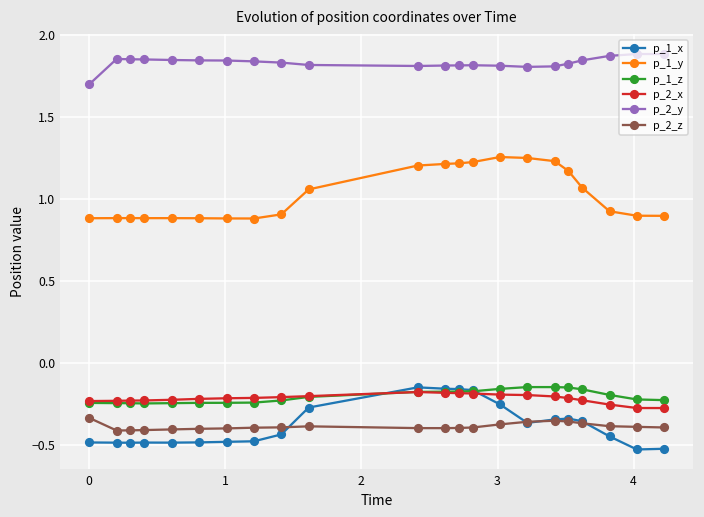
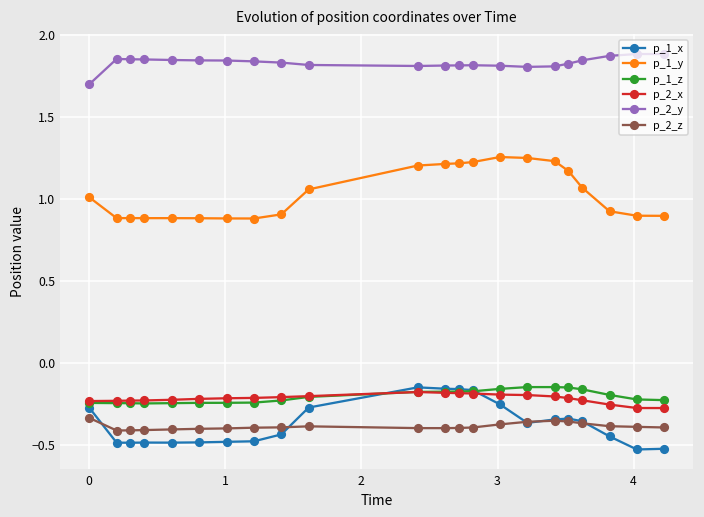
p_1_x, 0: -0.48 -> -0.27
p_1_y, 0: 0.88 -> 1.01
